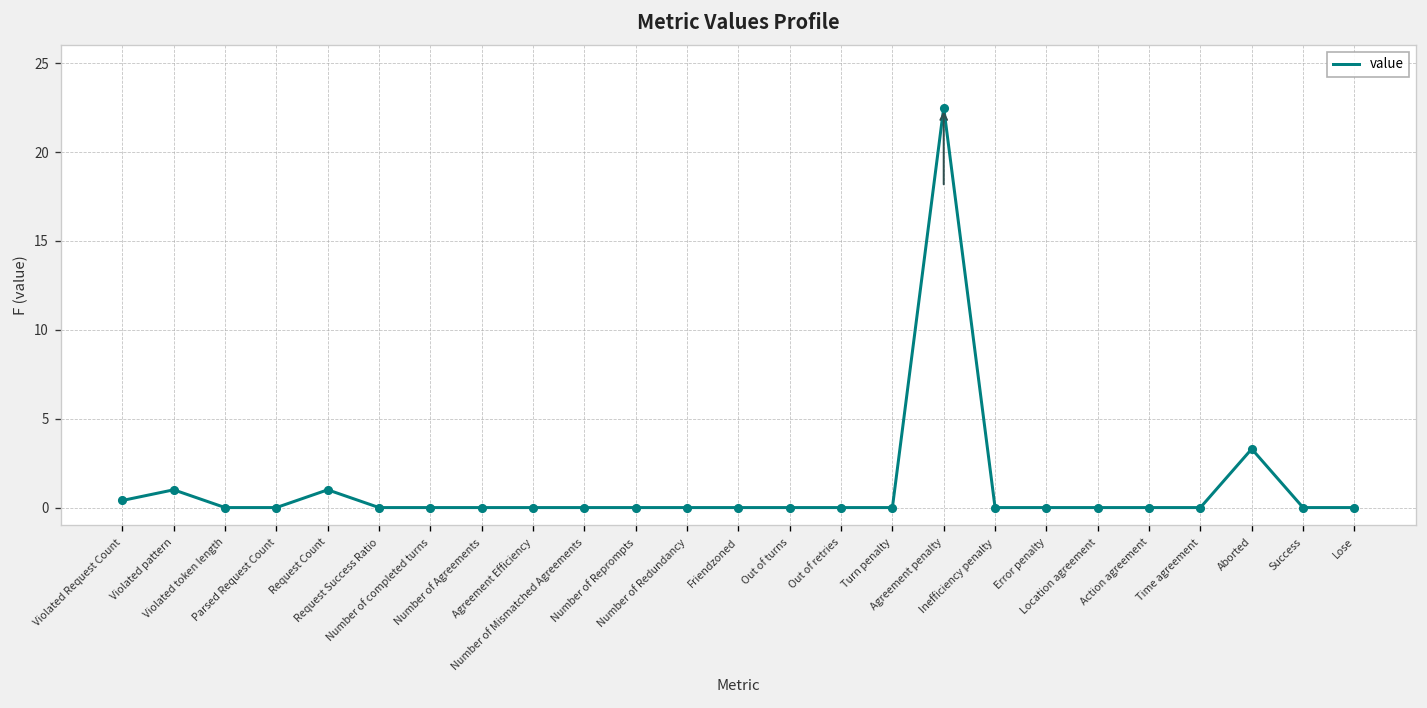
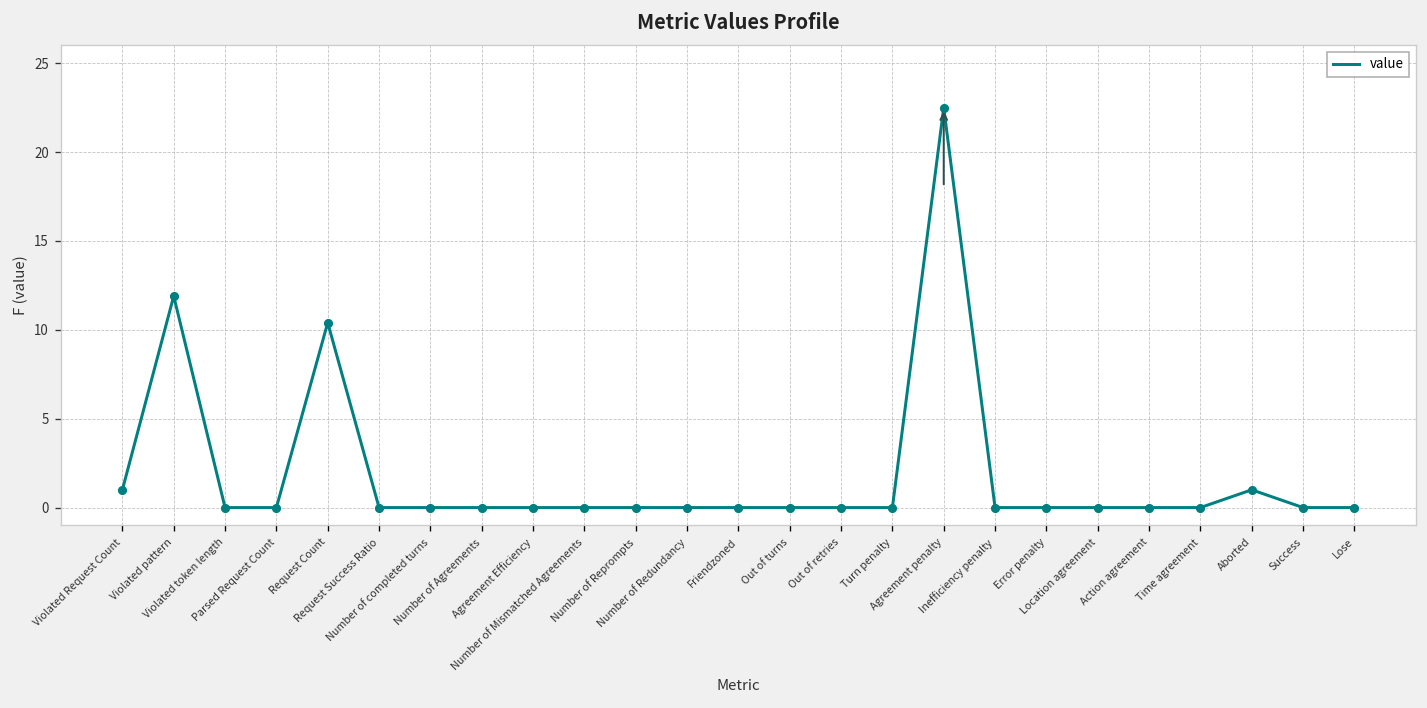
Violated Request Count: 0.4 -> 1.0
Violated pattern: 1.0 -> 11.9
Request Count: 1.0 -> 10.4
Aborted: 3.3 -> 1.0
